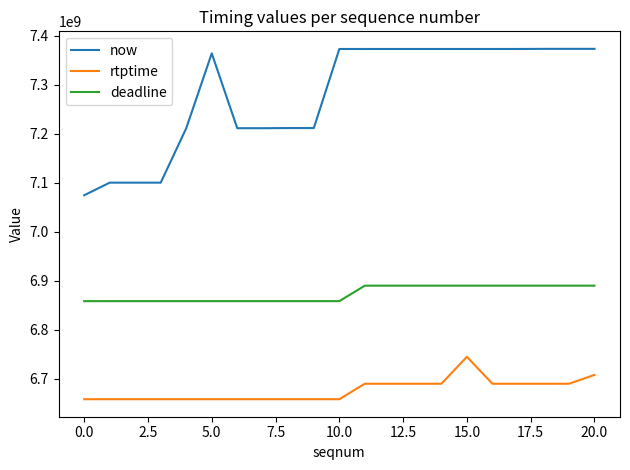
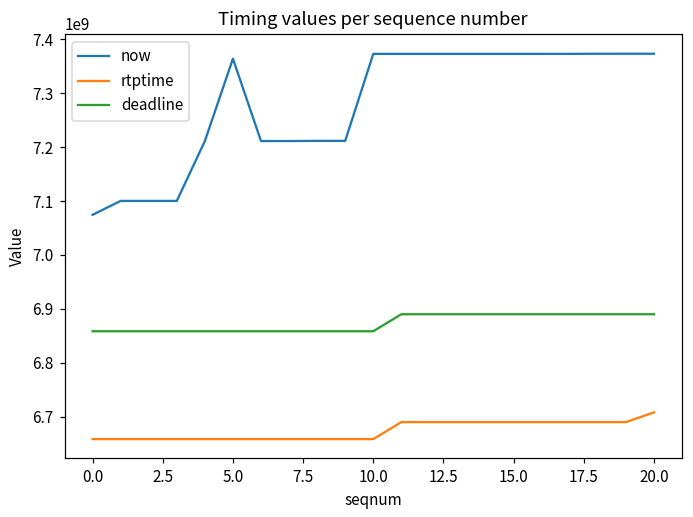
rtptime, 15.0: 6740000000 -> 6690000000
